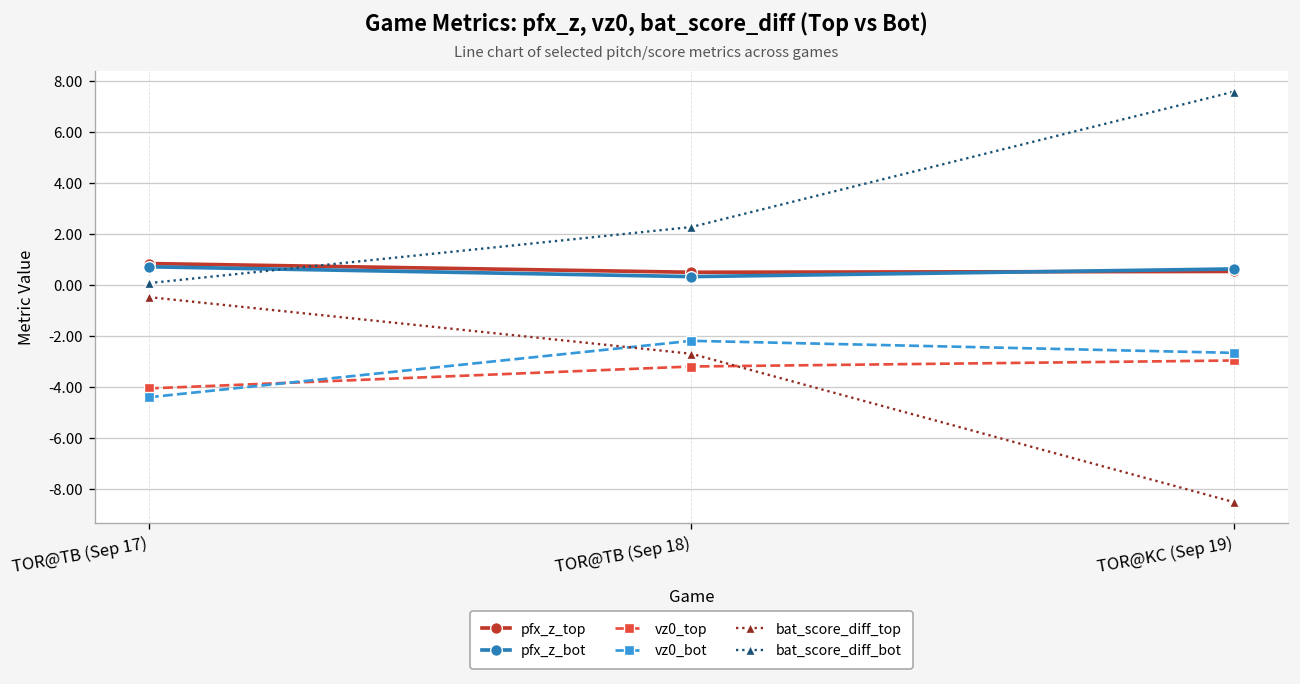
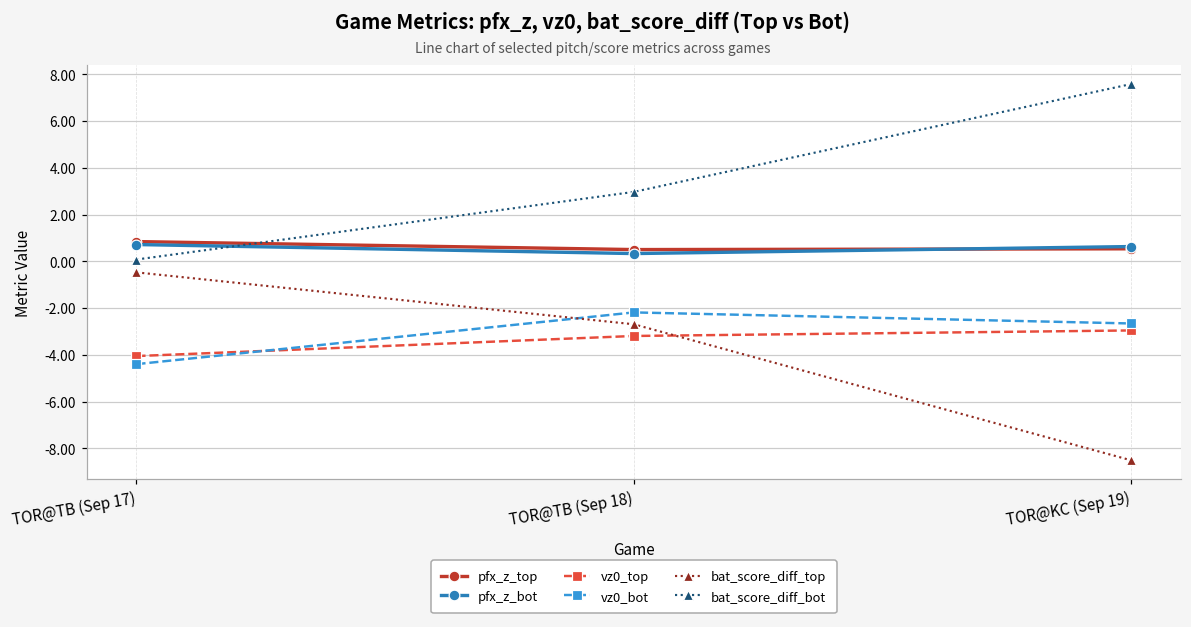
bat_score_diff_bot, TOR@TB (Sep 18): 2.3 -> 3.0
